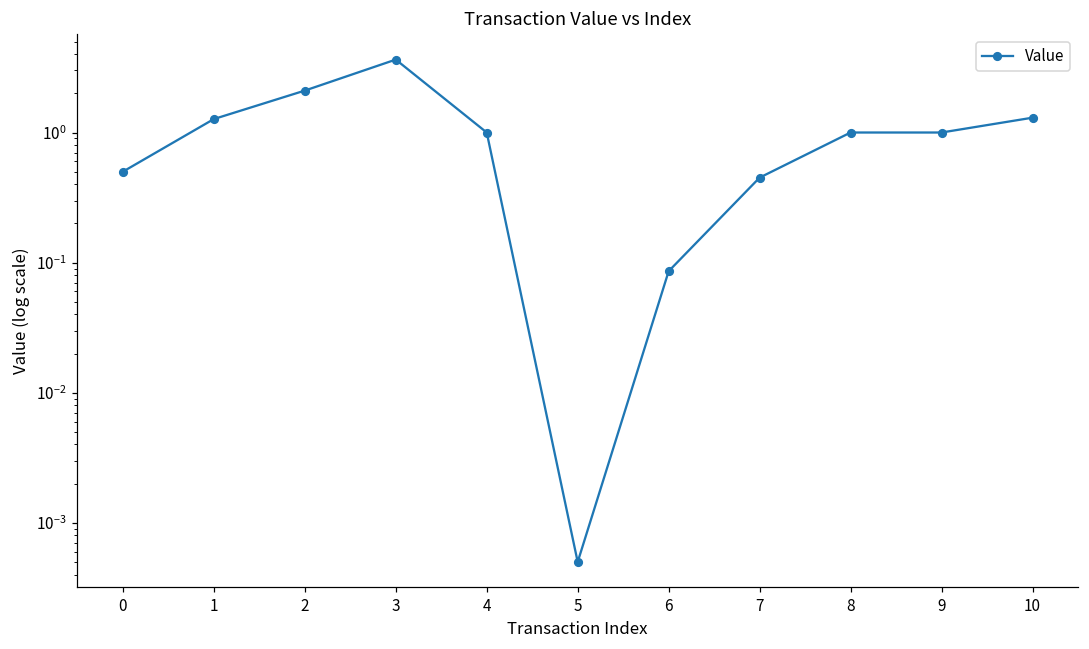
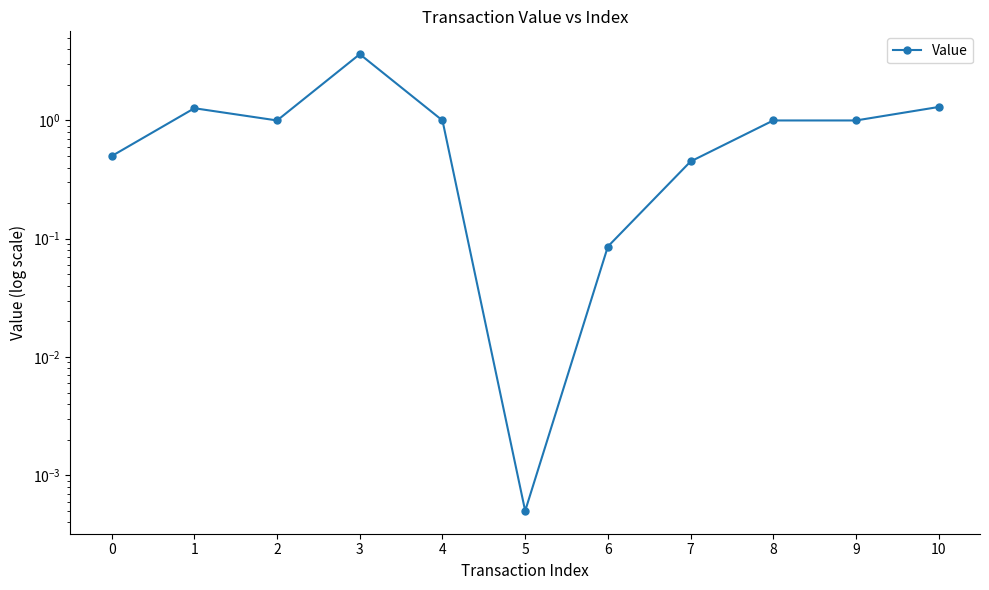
2: 2.1 -> 1.0
